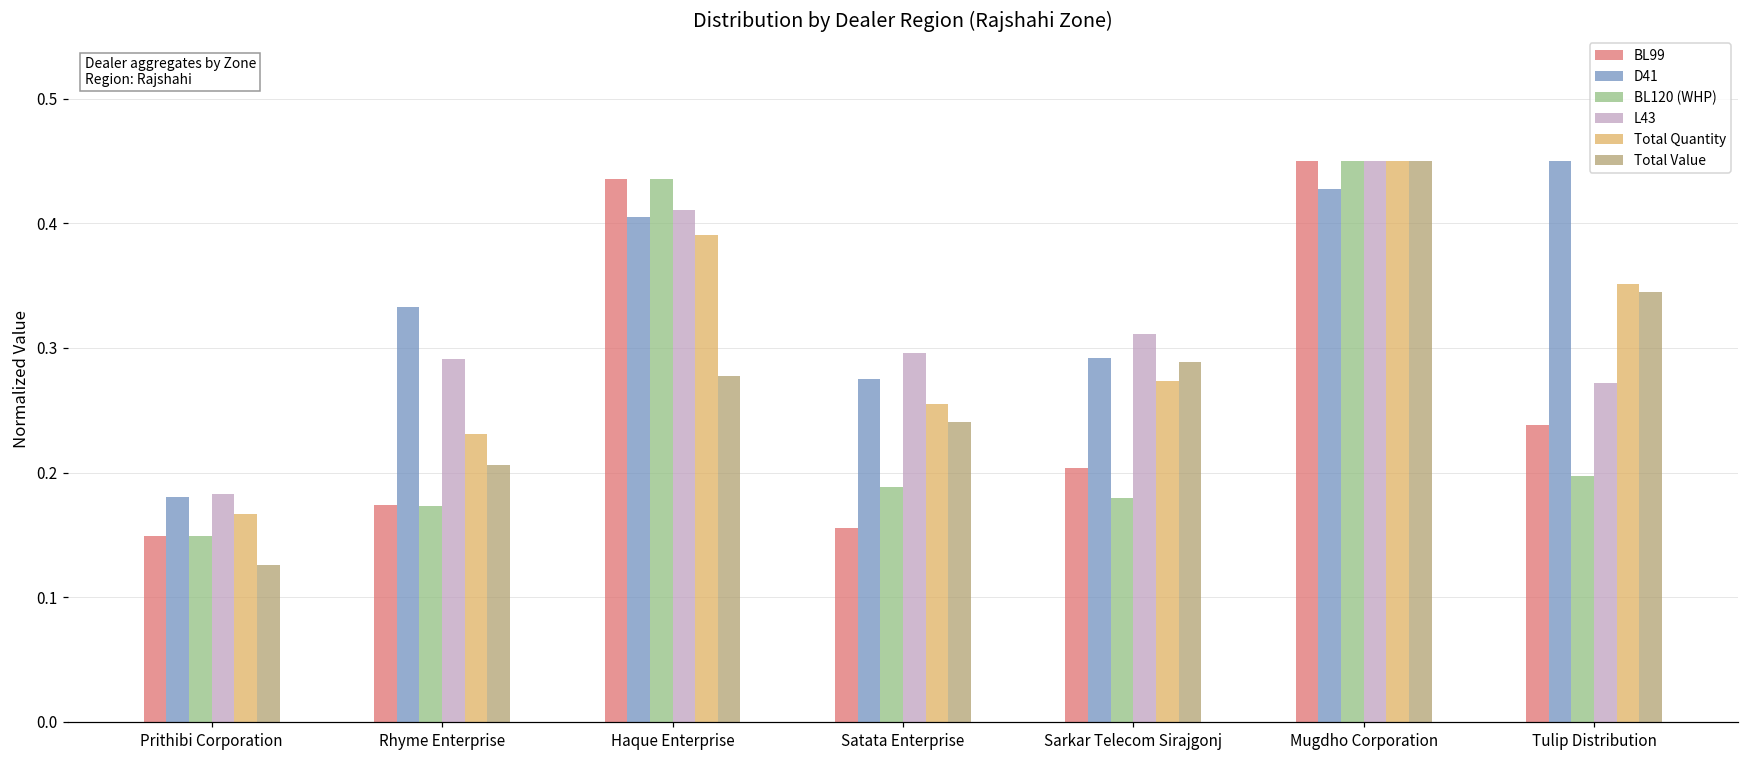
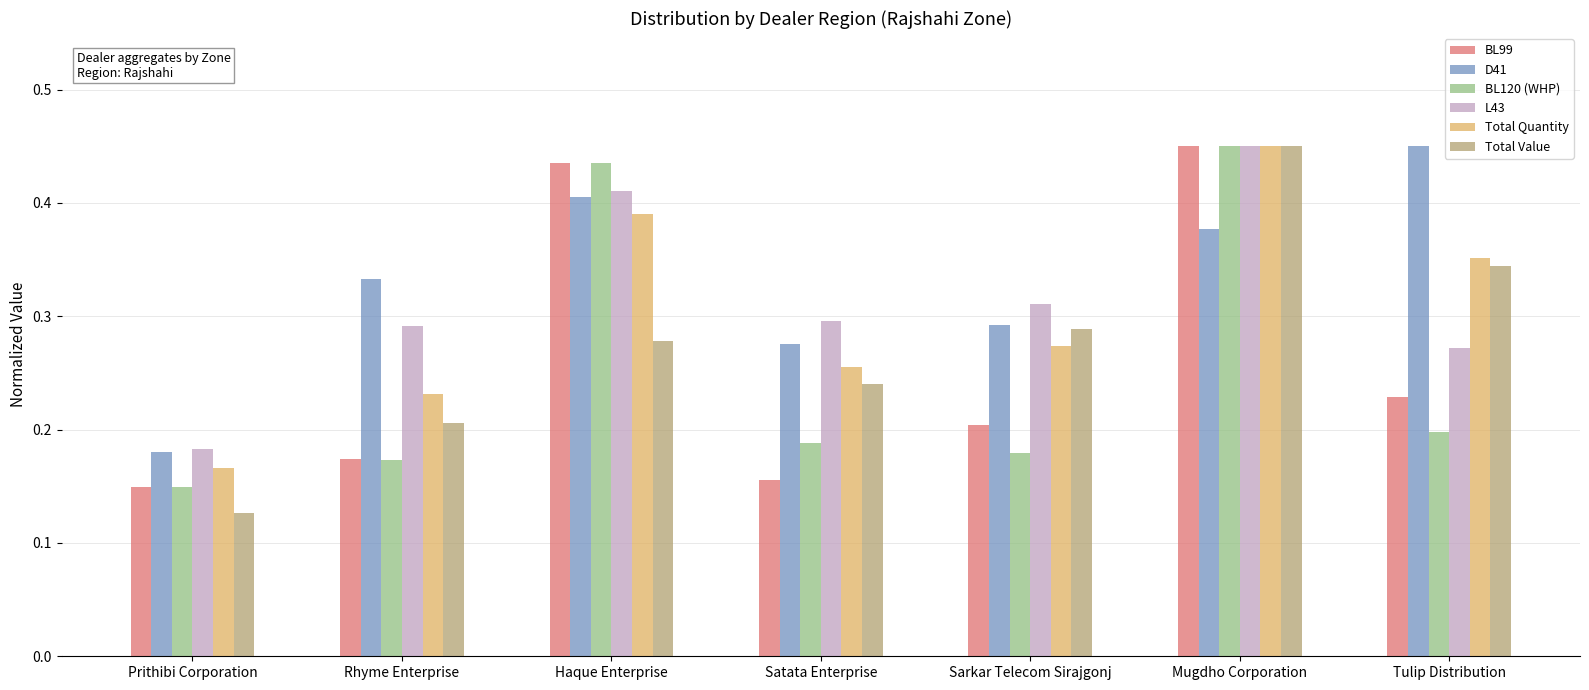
D41, Mugdho Corporation: 0.428 -> 0.377
BL99, Tulip Distribution: 0.238 -> 0.228
